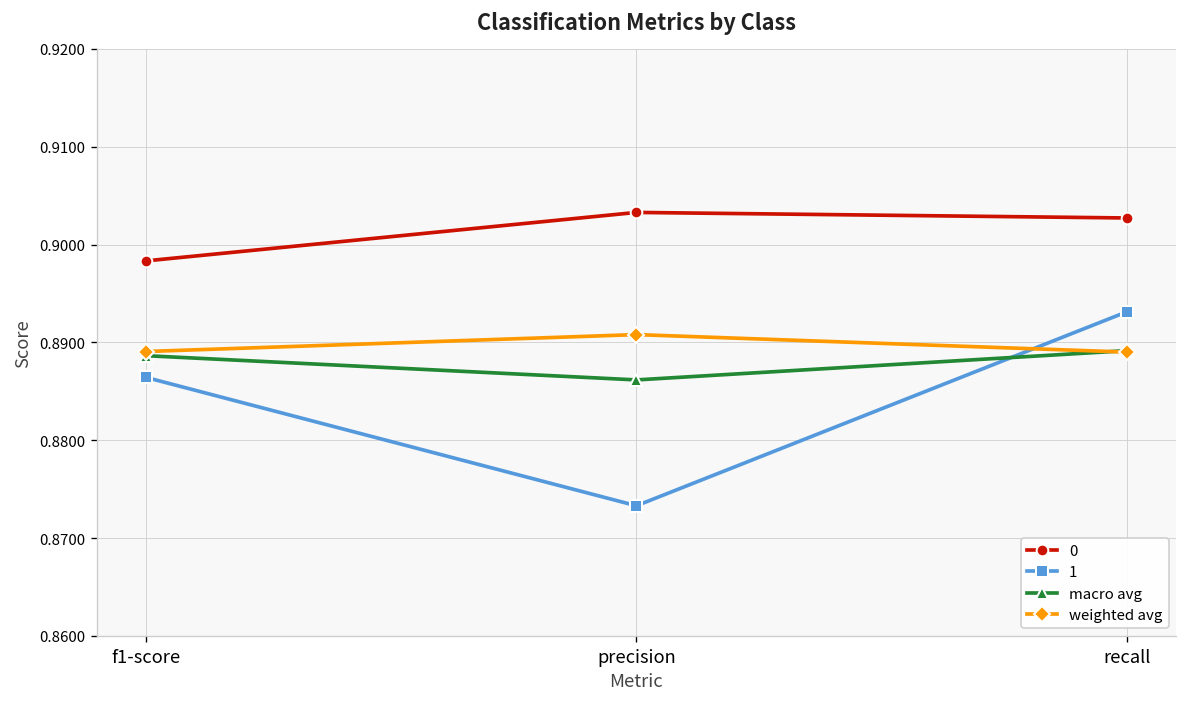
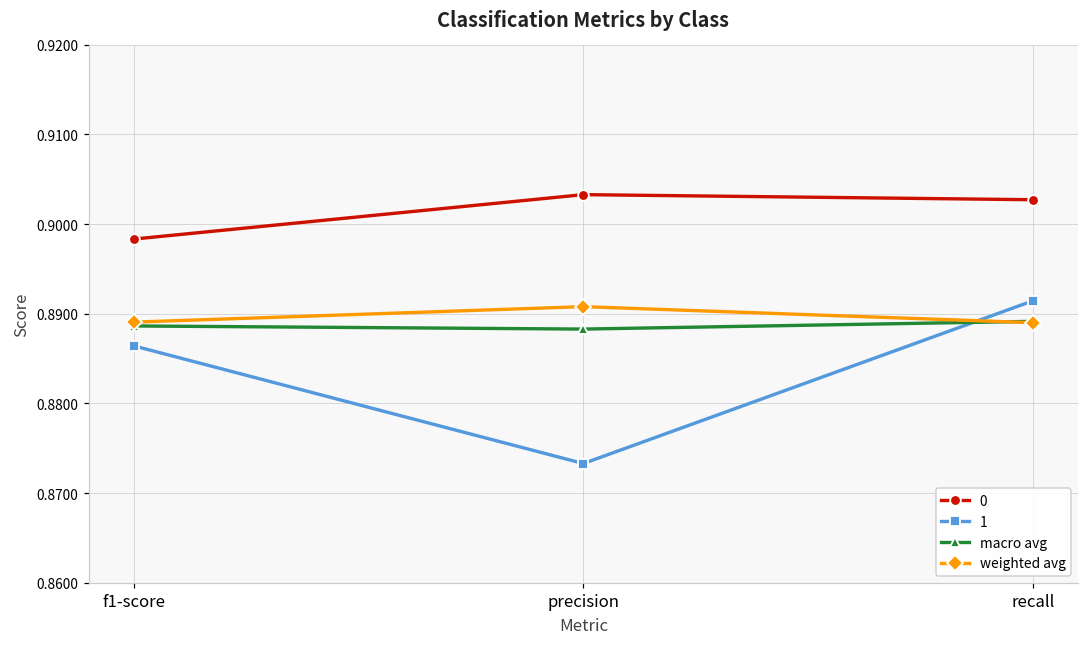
macro avg, precision: 0.886 -> 0.888
1, recall: 0.893 -> 0.891
